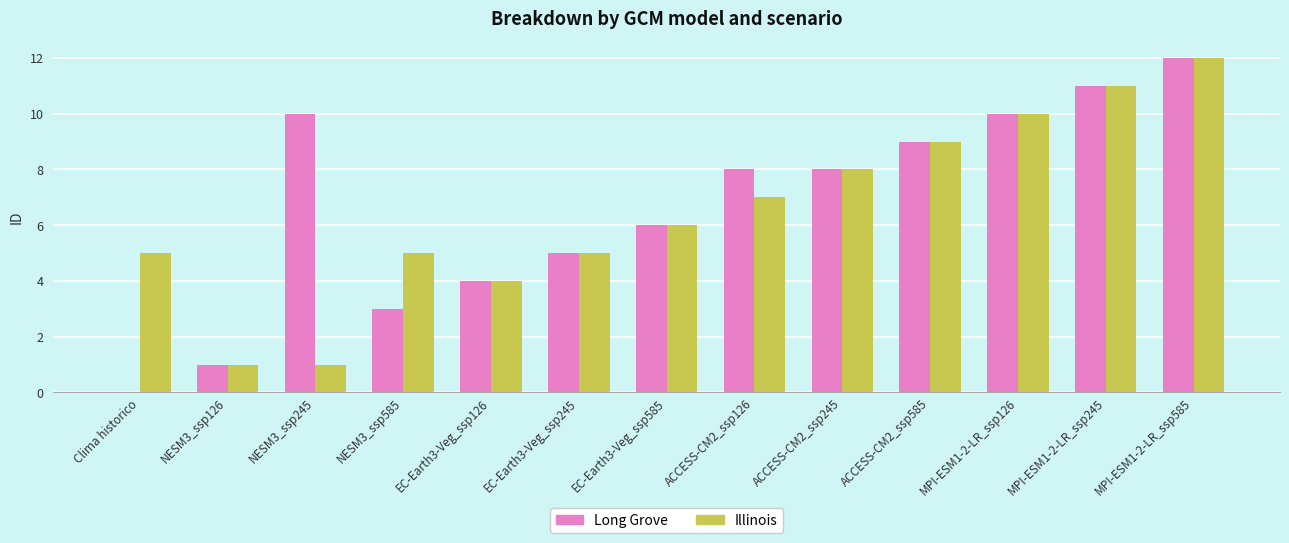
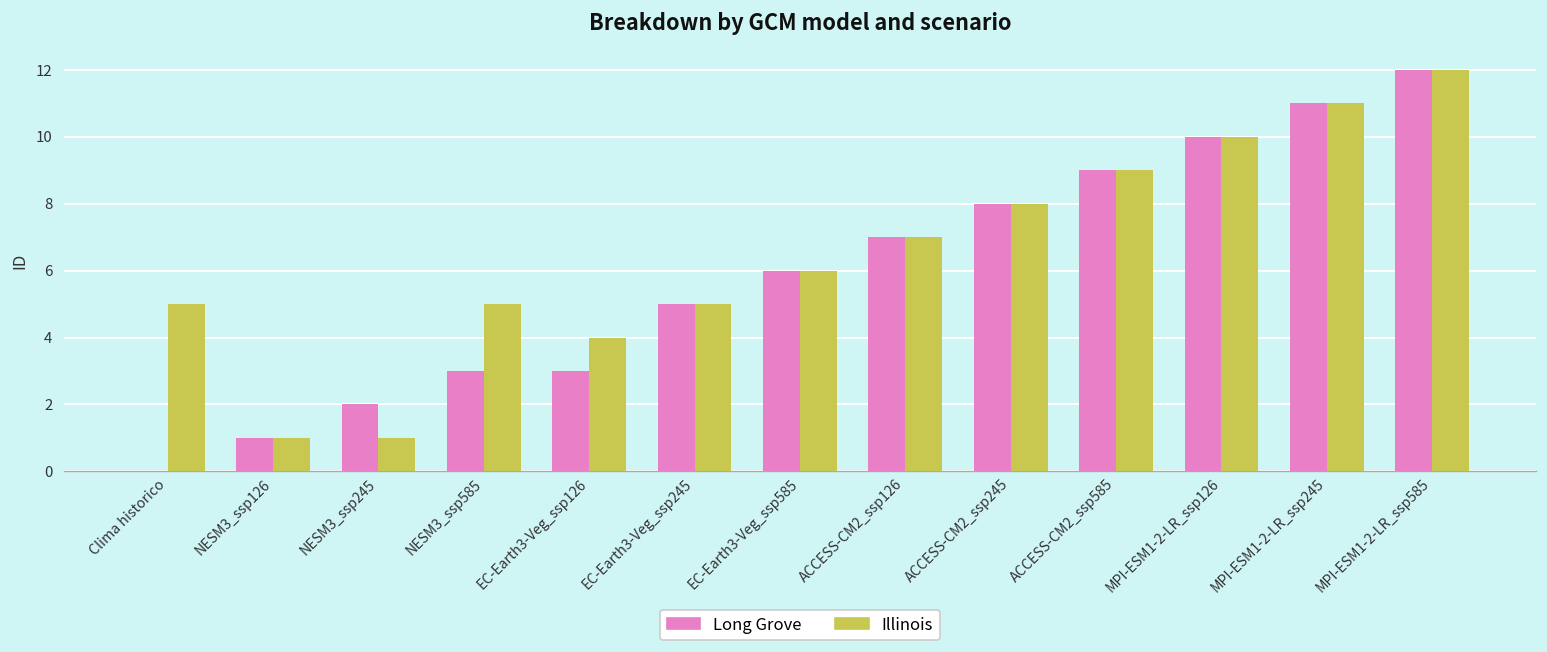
Long Grove, NESM3_ssp245: 10 -> 2
Long Grove, EC-Earth3-Veg_ssp126: 4 -> 3
Long Grove, ACCESS-CM2_ssp126: 8 -> 7
